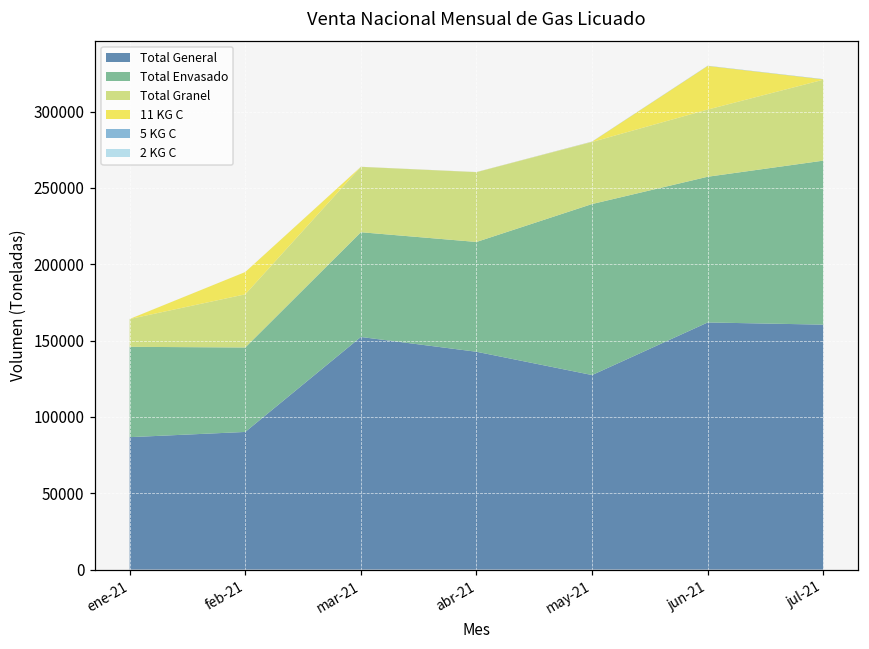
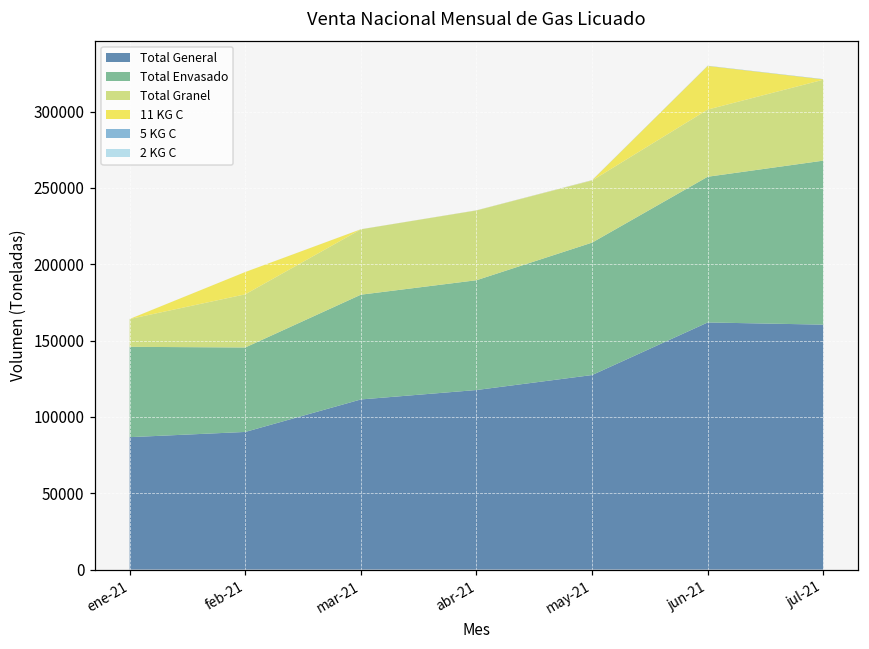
Total General, mar-21: 152000 -> 111000
Total General, abr-21: 143000 -> 118000
Total Envasado, may-21: 112000 -> 87000
